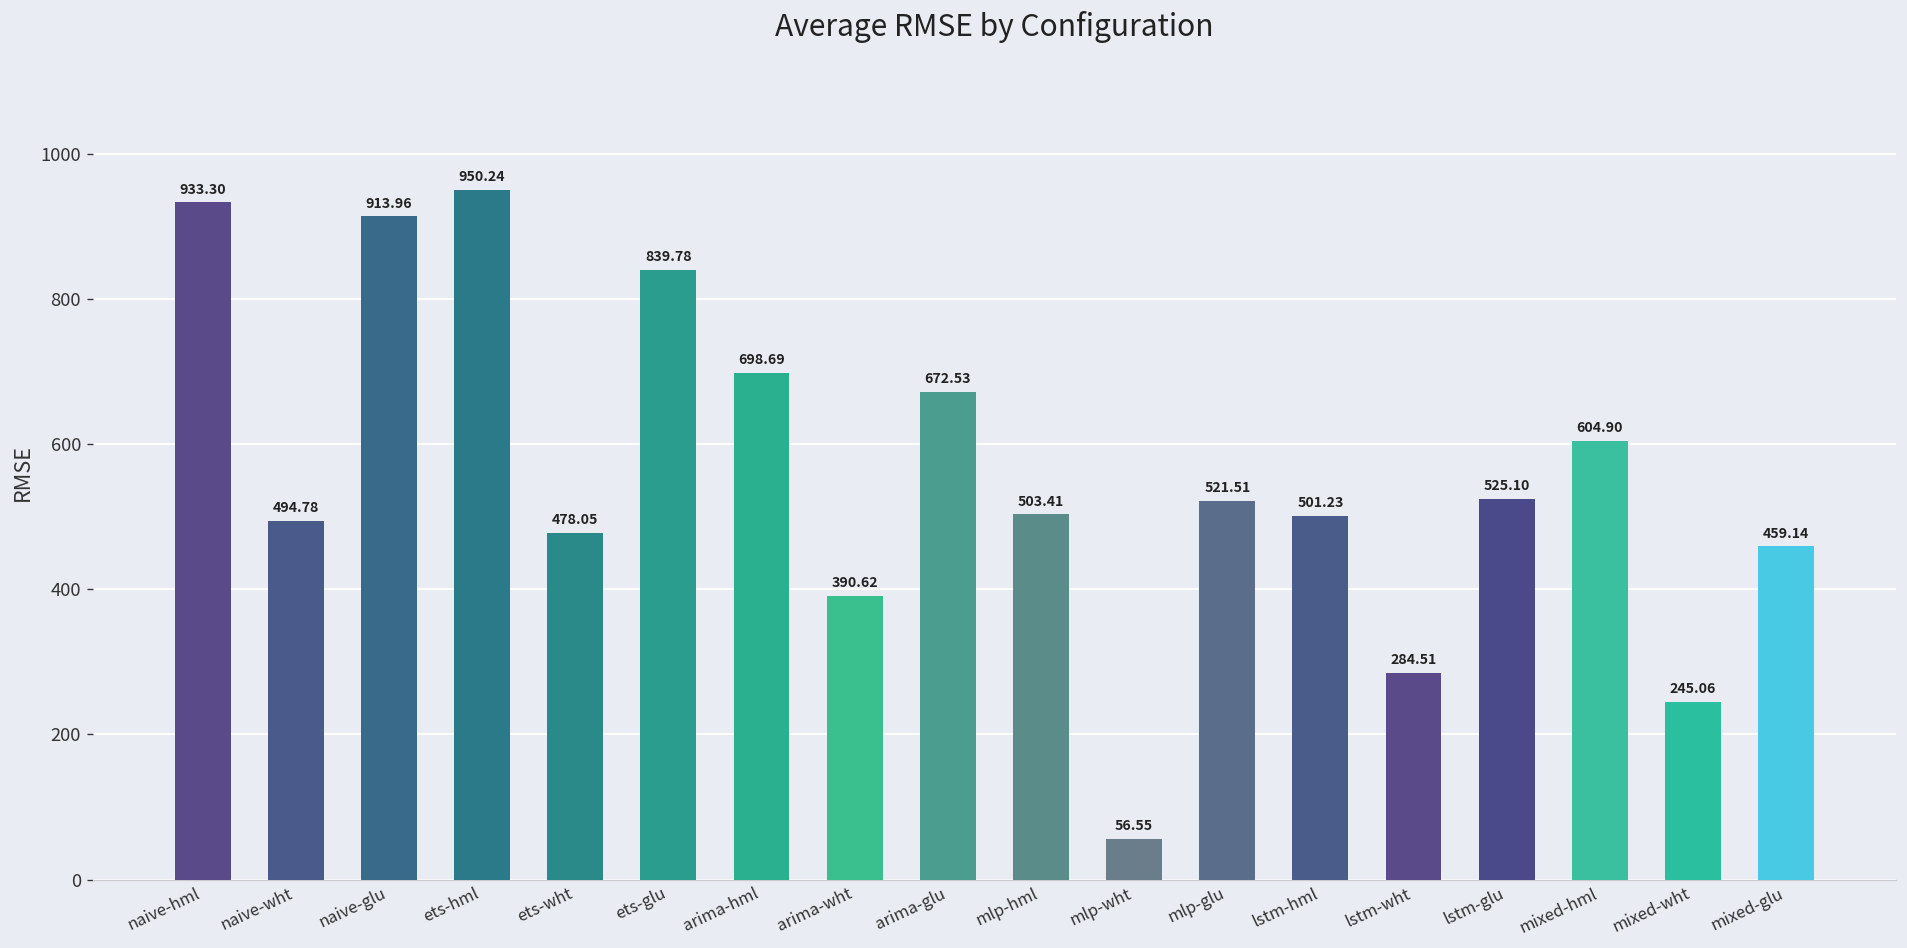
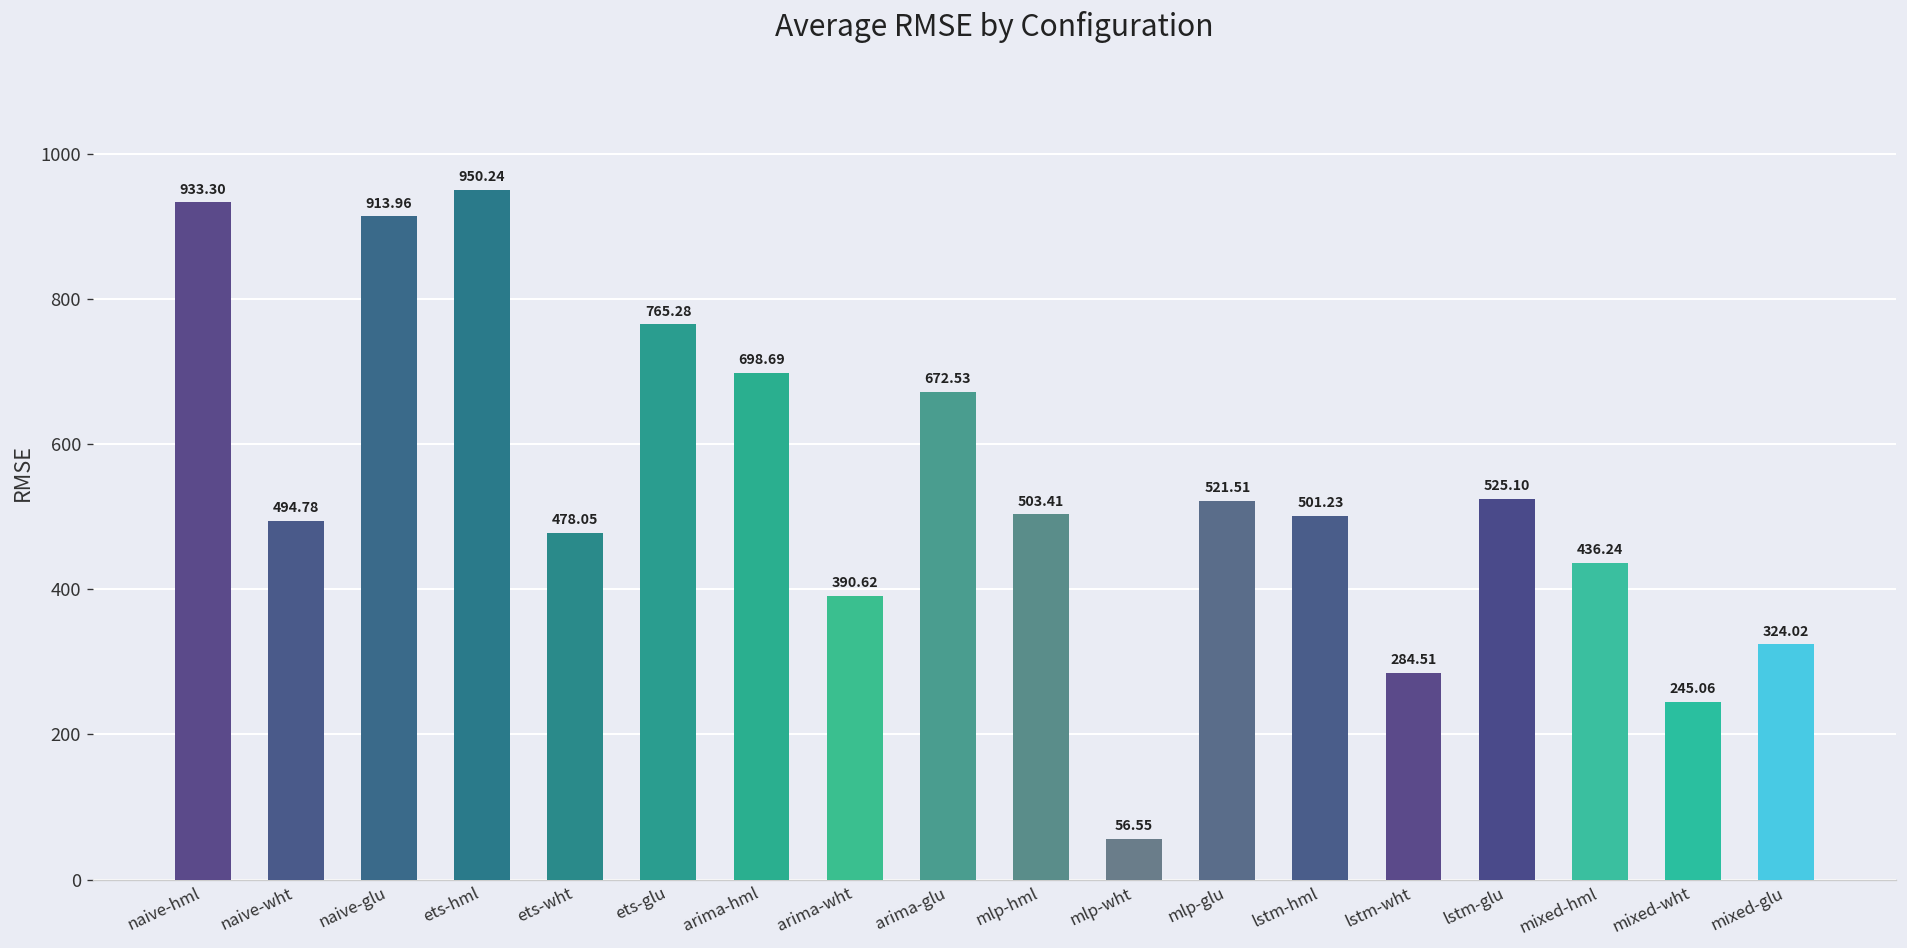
ets-glu: 839.78 -> 765.28
mixed-hml: 604.90 -> 436.24
mixed-glu: 459.14 -> 324.02
